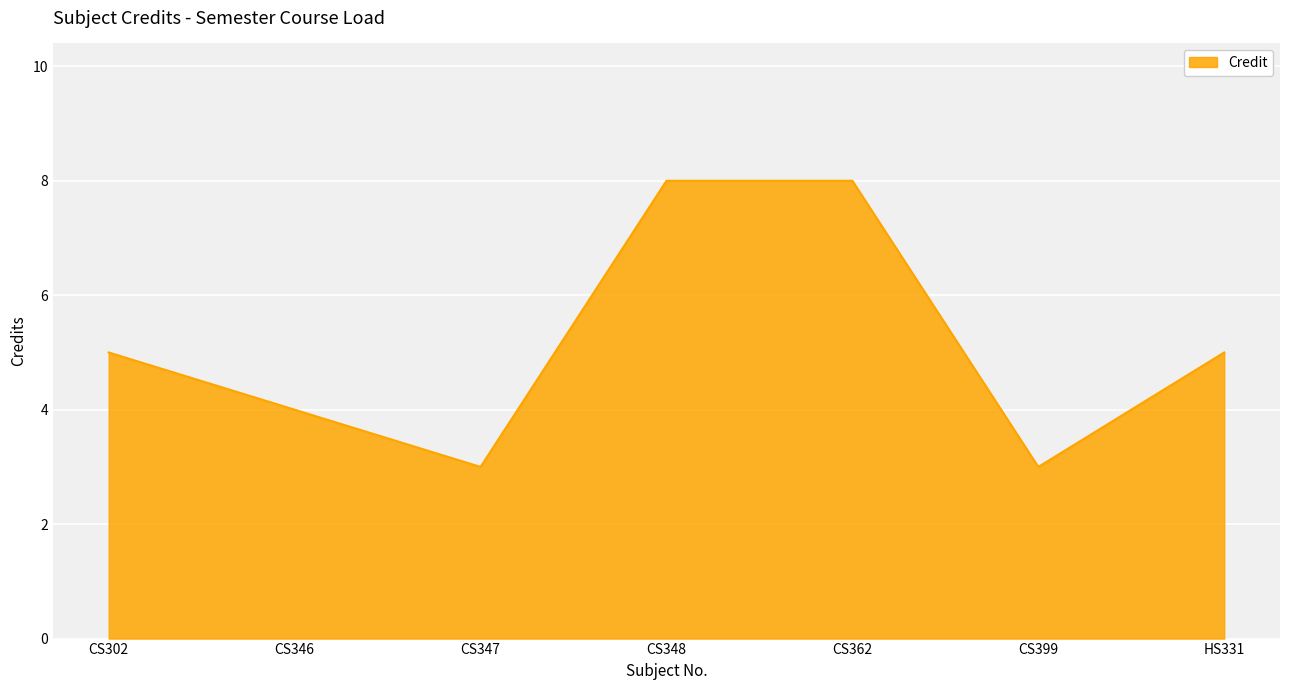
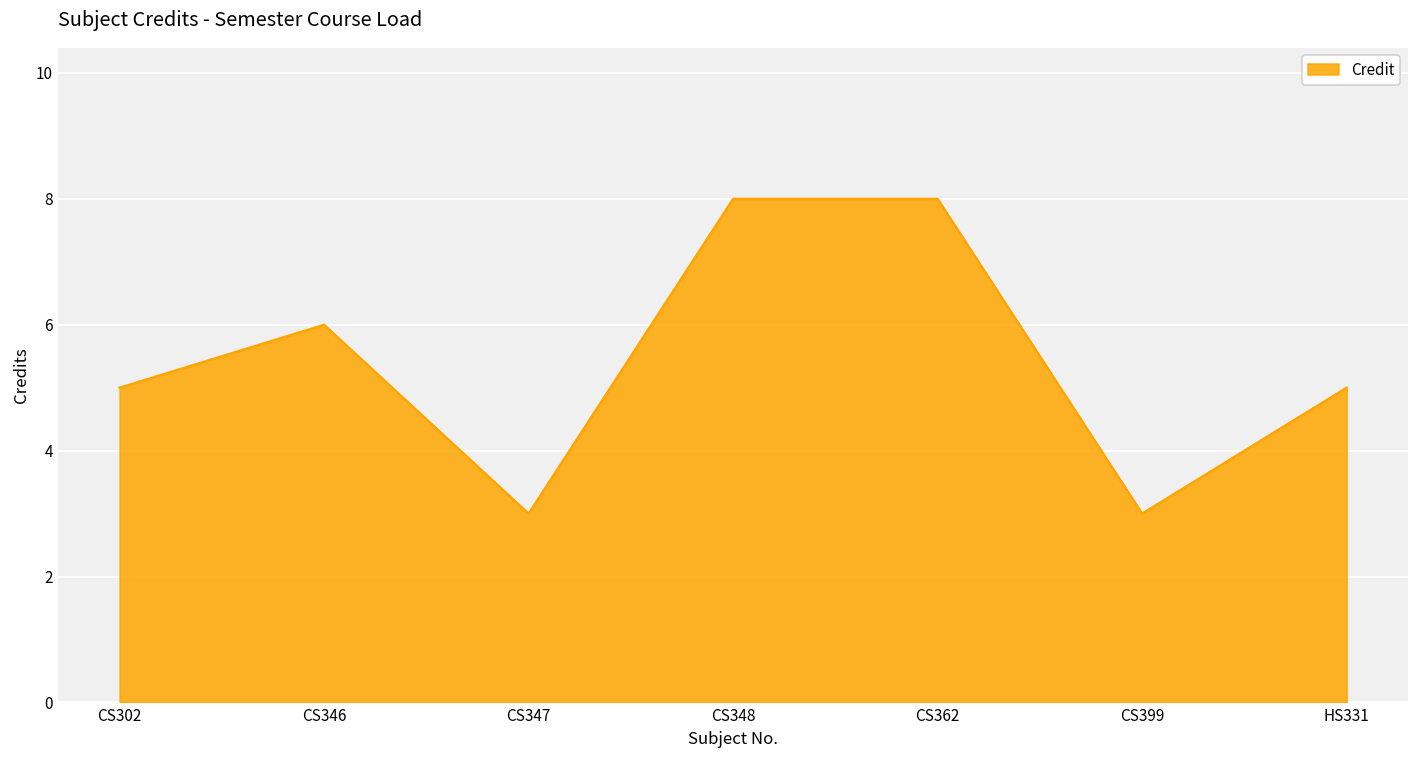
CS346: 4 -> 6
